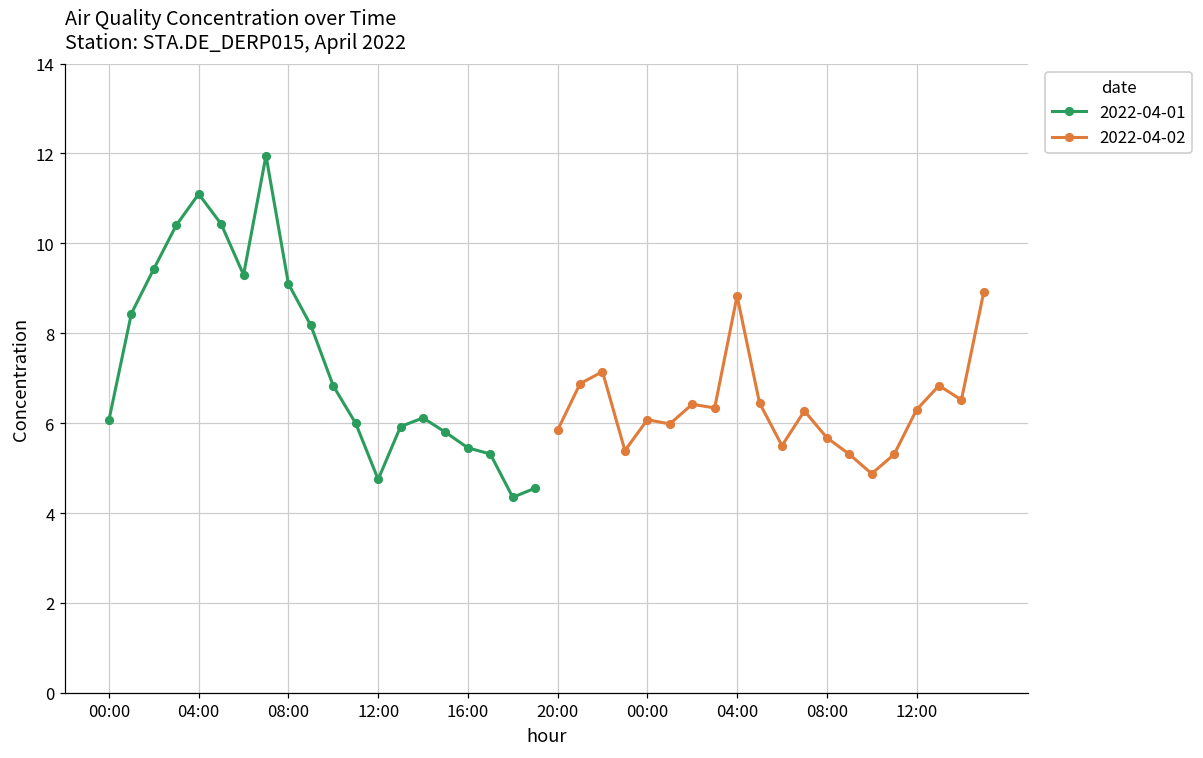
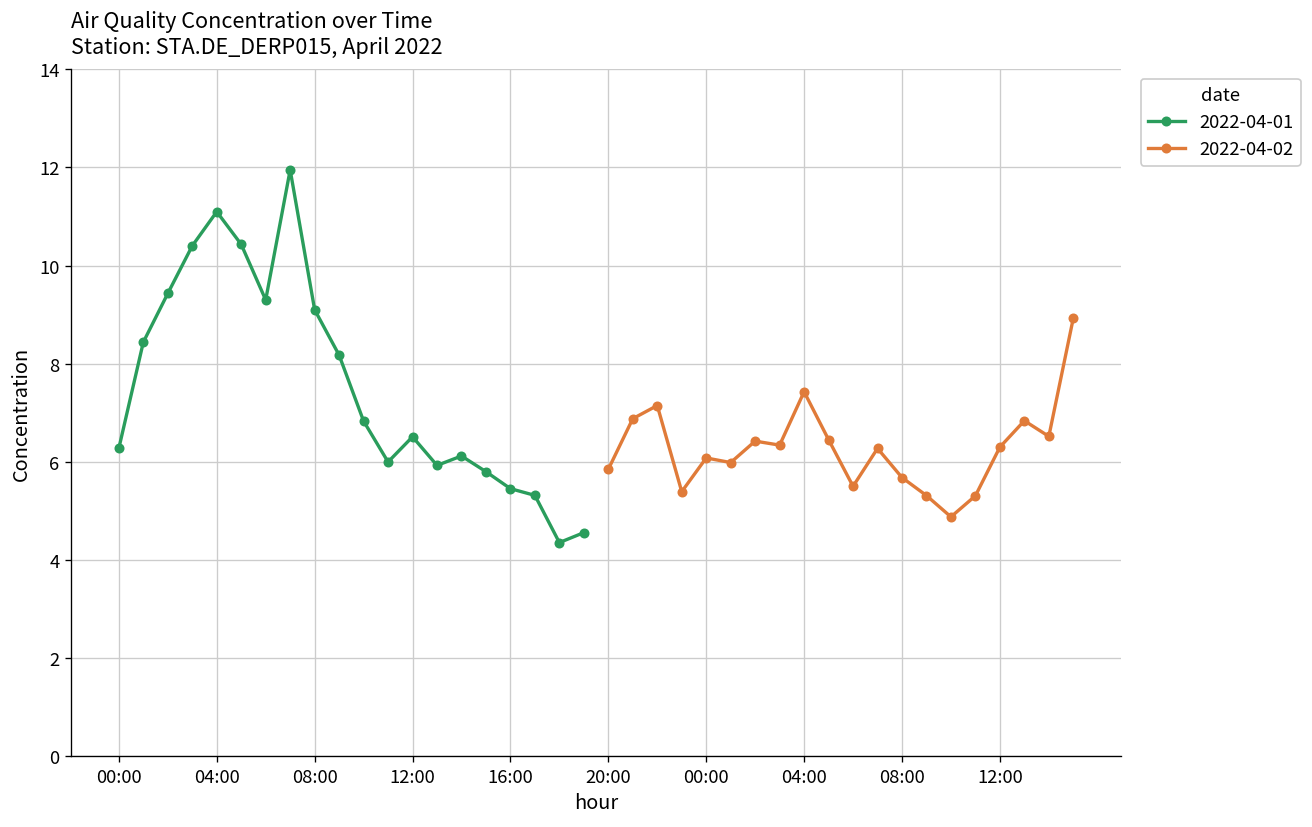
2022-04-01, 00:00: 6.1 -> 6.3
2022-04-01, 12:00: 4.7 -> 6.5
2022-04-02, 04:00: 8.8 -> 7.4
